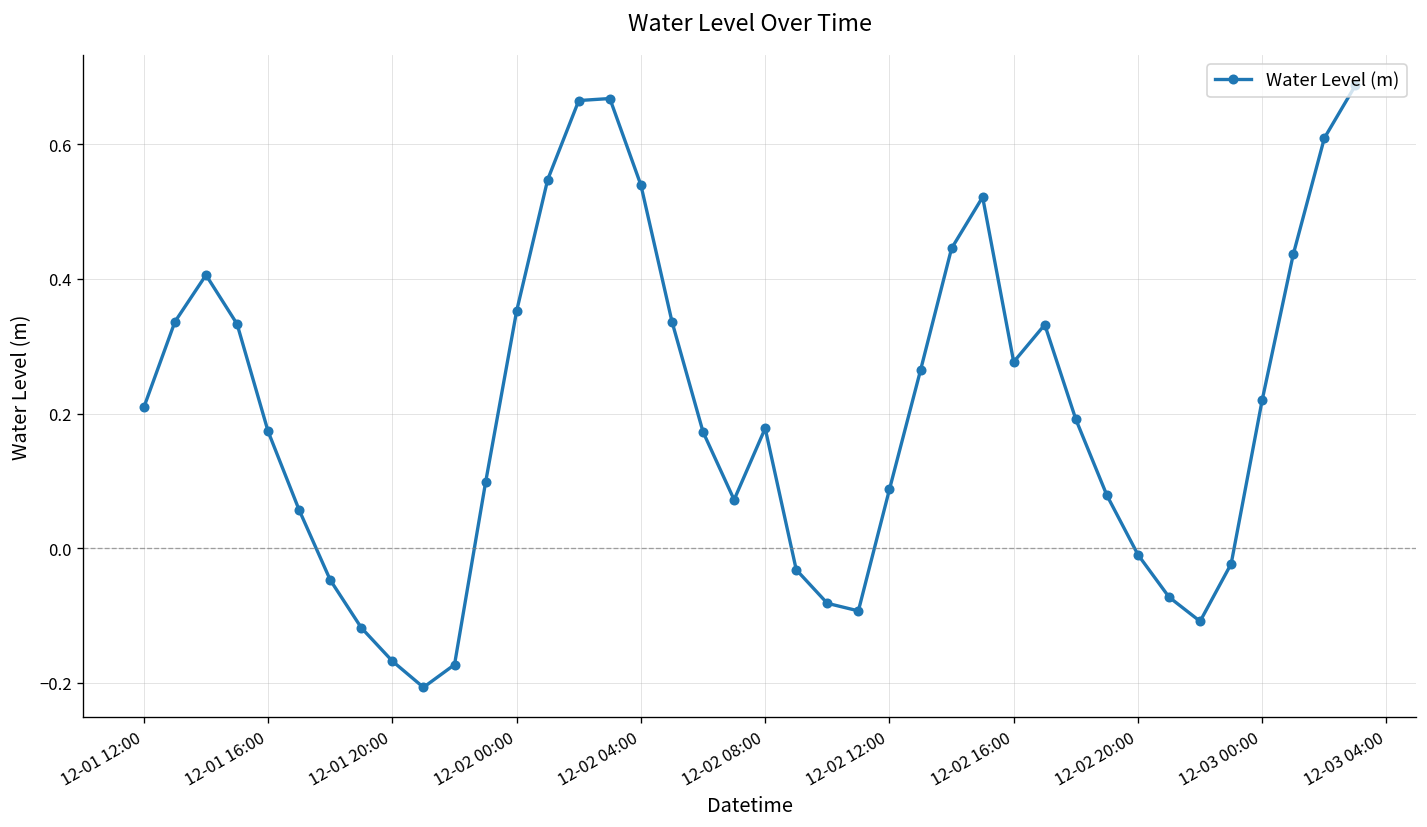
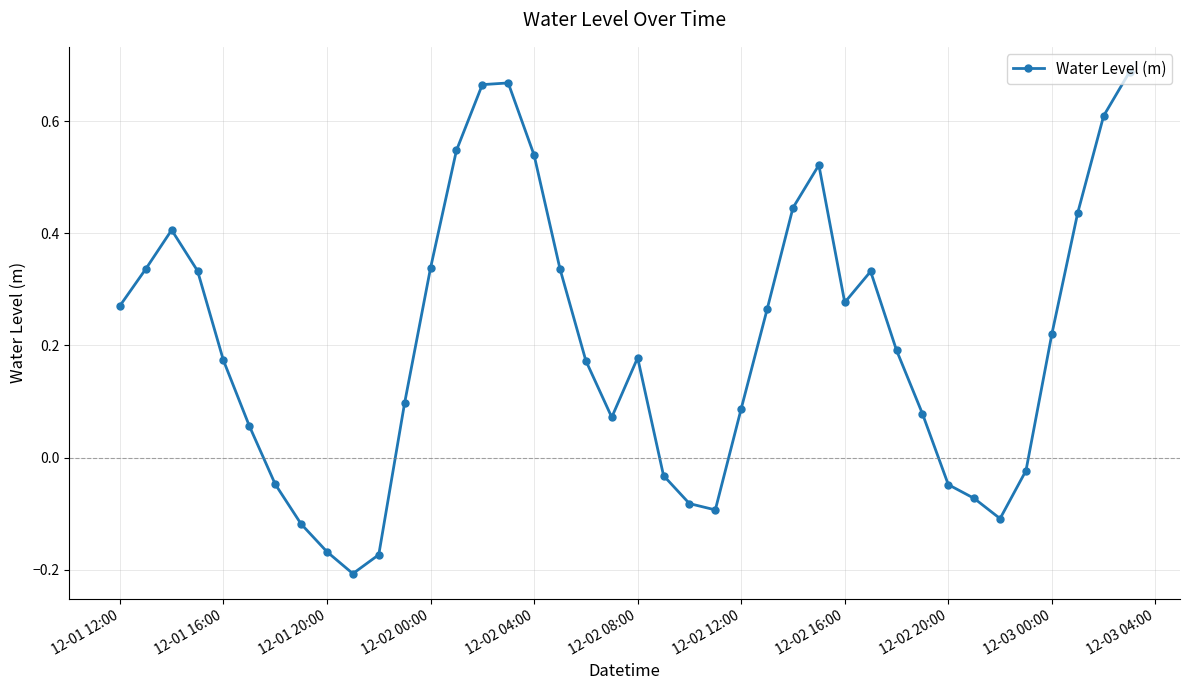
12-01 12:00: 0.21 -> 0.27
12-02 00:00: 0.35 -> 0.34
12-02 20:00: -0.01 -> -0.05
